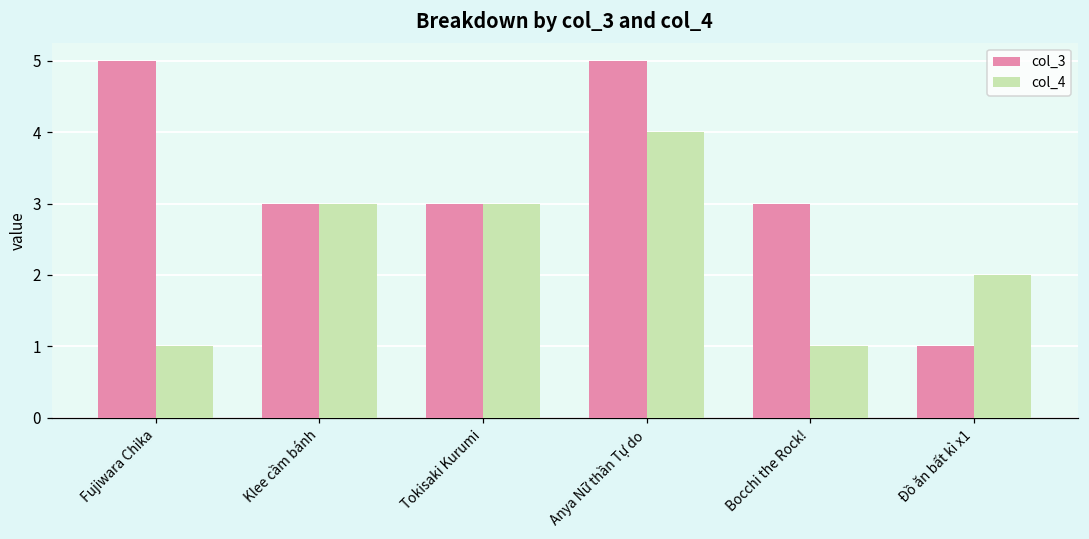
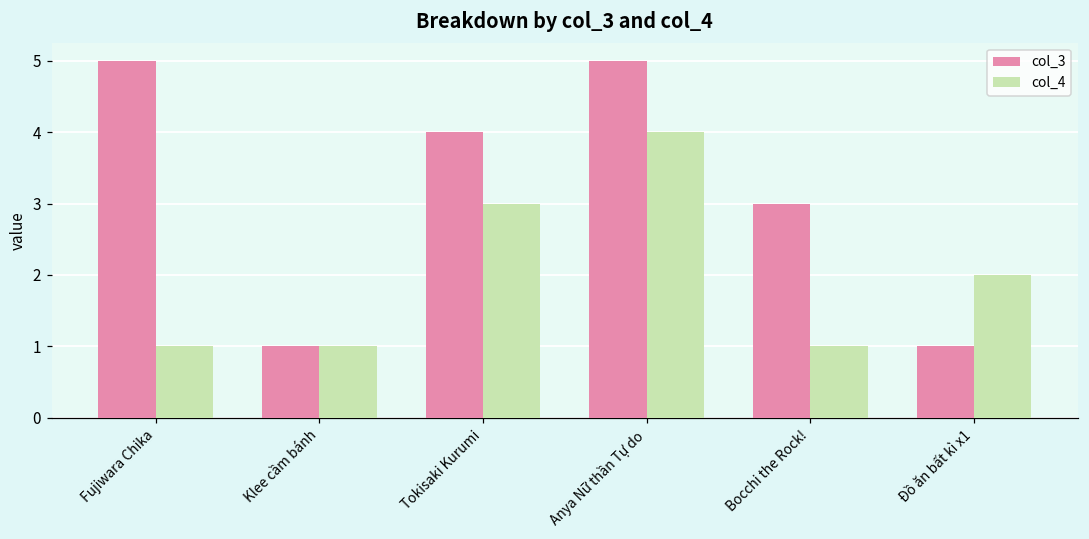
col_3, Klee cầm bánh: 3 -> 1
col_4, Klee cầm bánh: 3 -> 1
col_3, Tokisaki Kurumi: 3 -> 4
